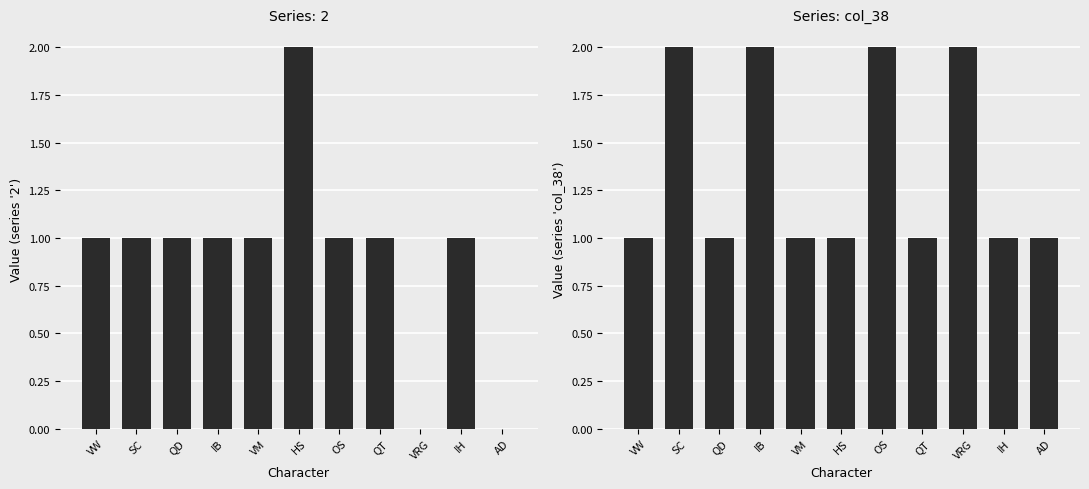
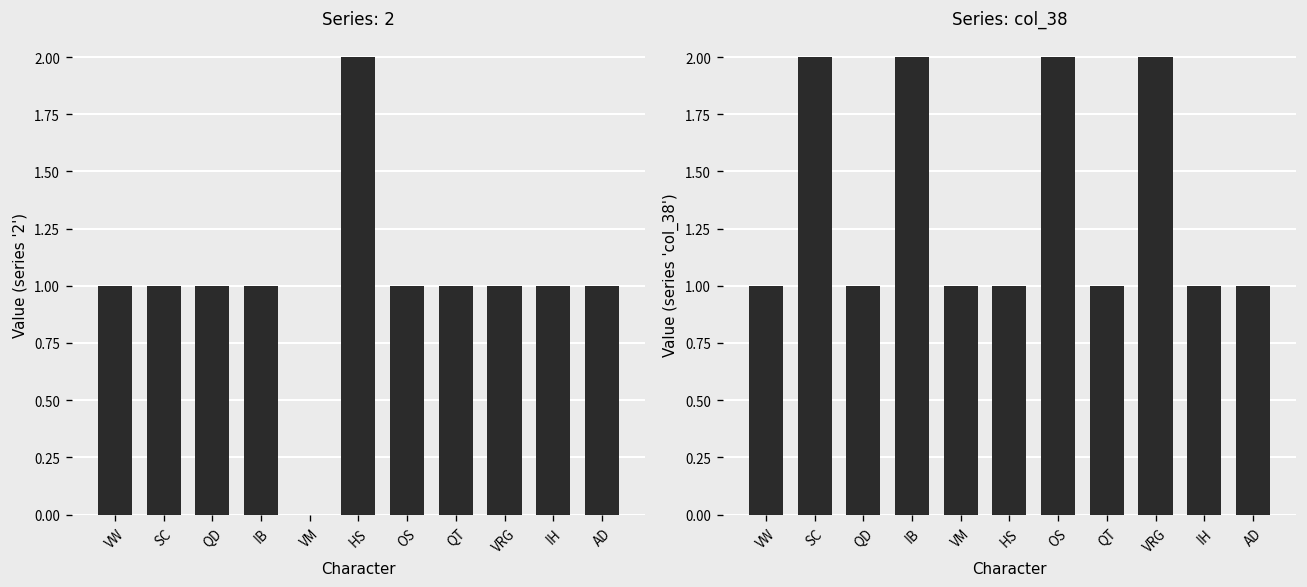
Series: 2, VM: 1 -> 0
Series: 2, VRG: 0 -> 1
Series: 2, AD: 0 -> 1
